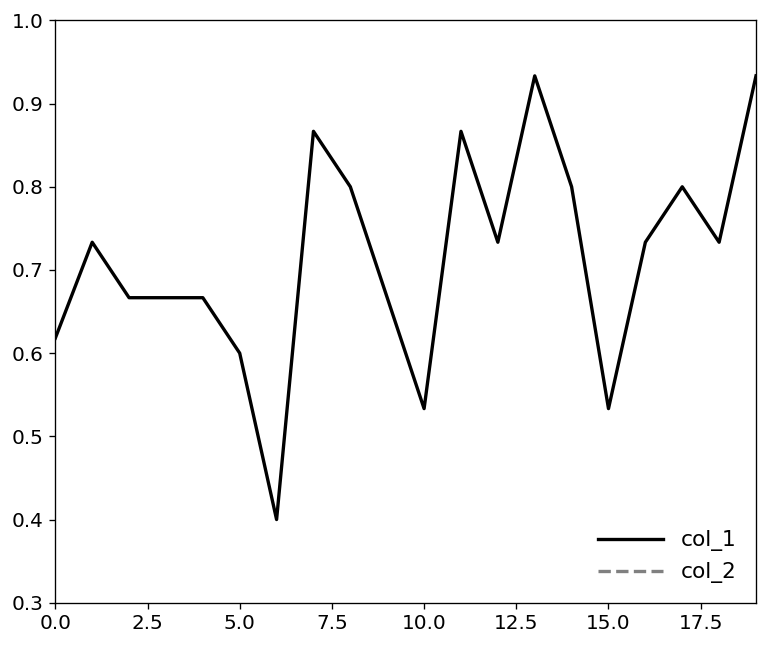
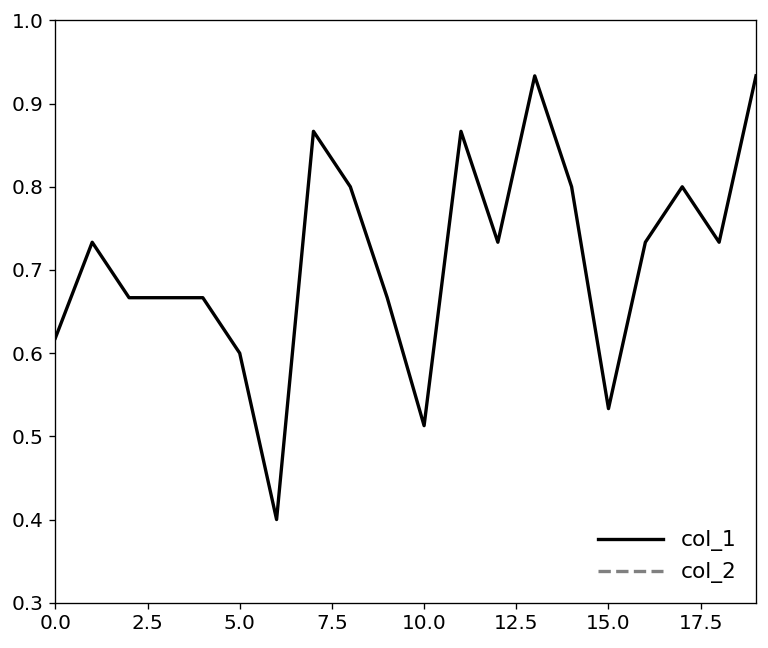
col_1, 10.0: 0.53 -> 0.51
